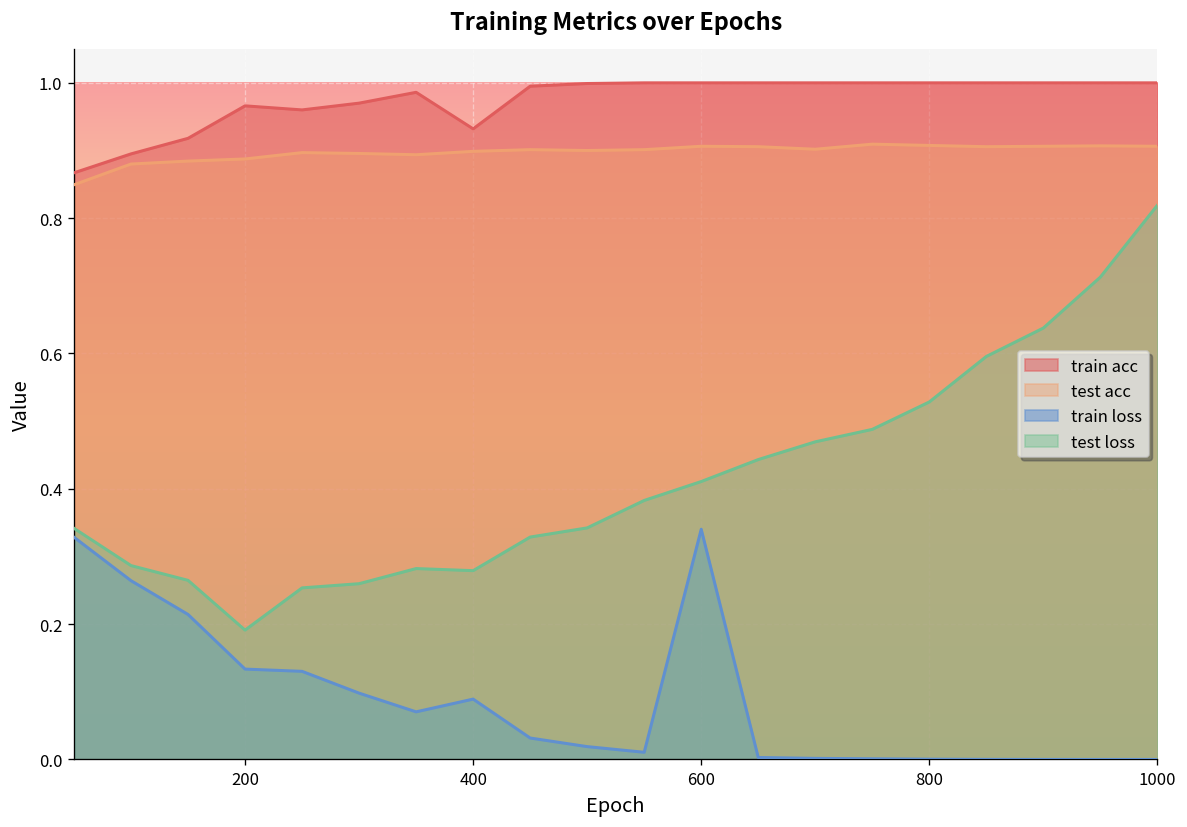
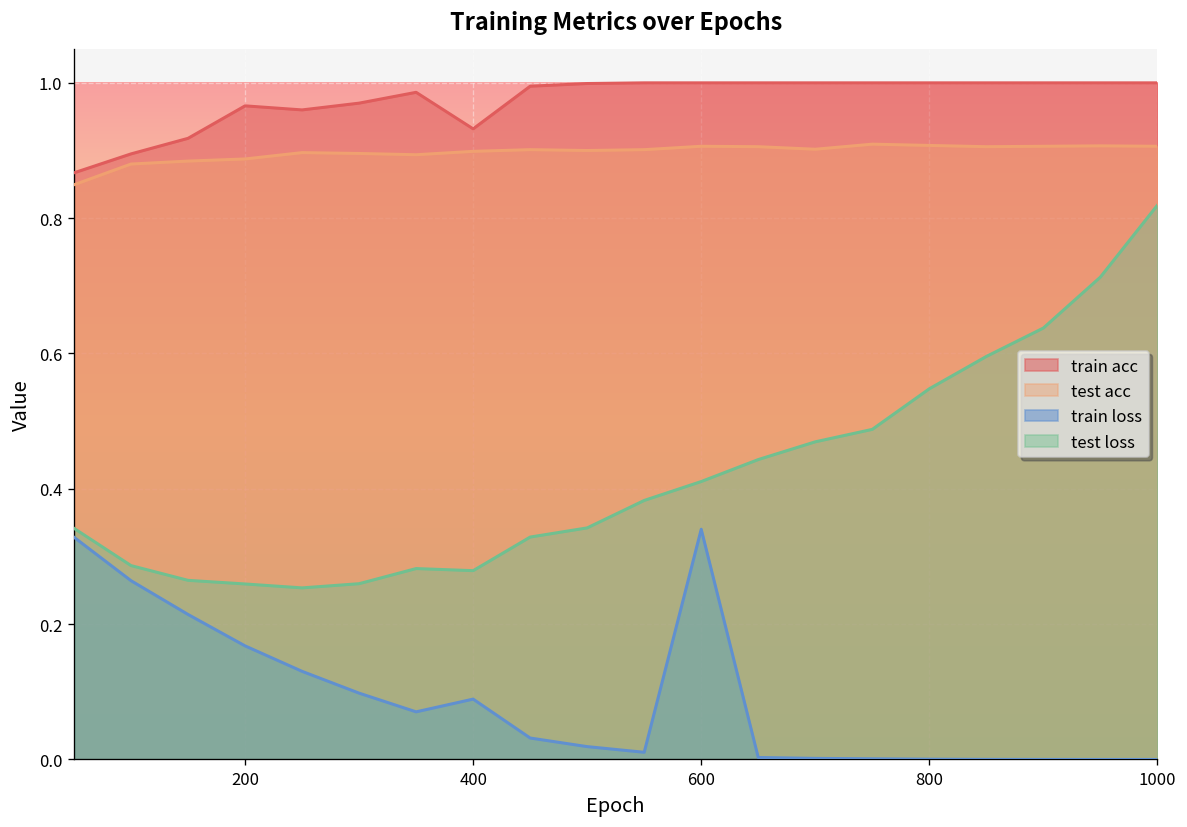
train loss, 200: 0.13 -> 0.17
test loss, 200: 0.19 -> 0.26
test loss, 800: 0.53 -> 0.55
